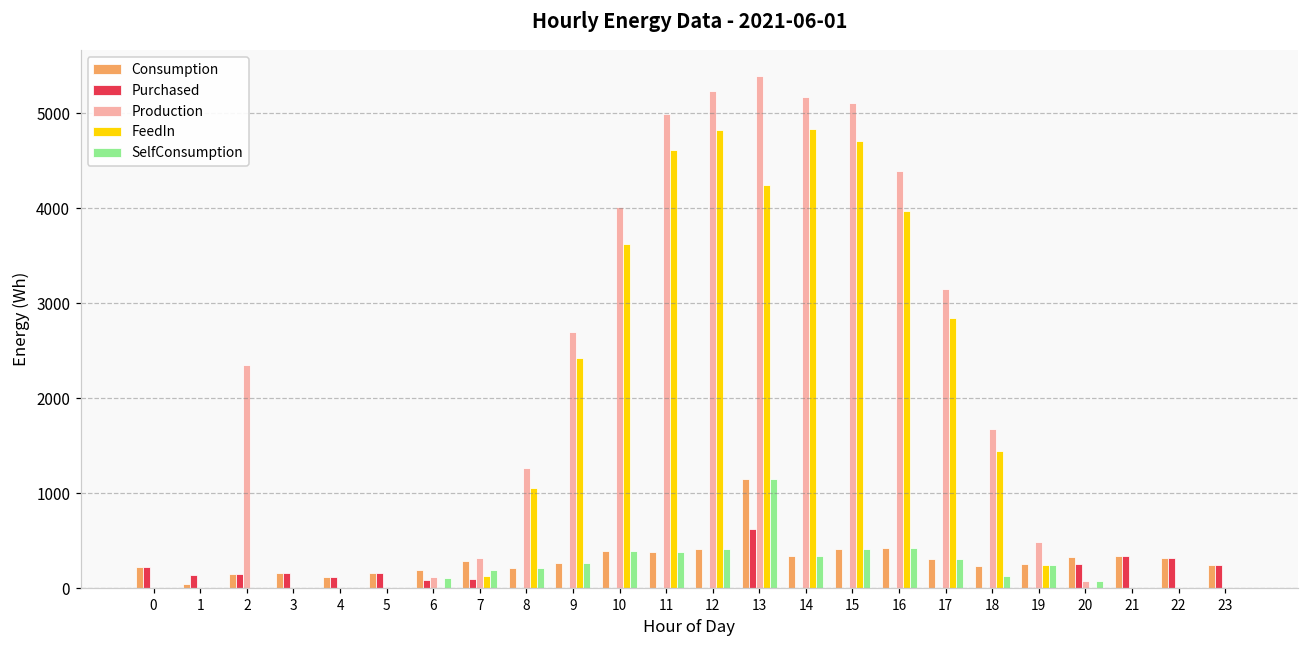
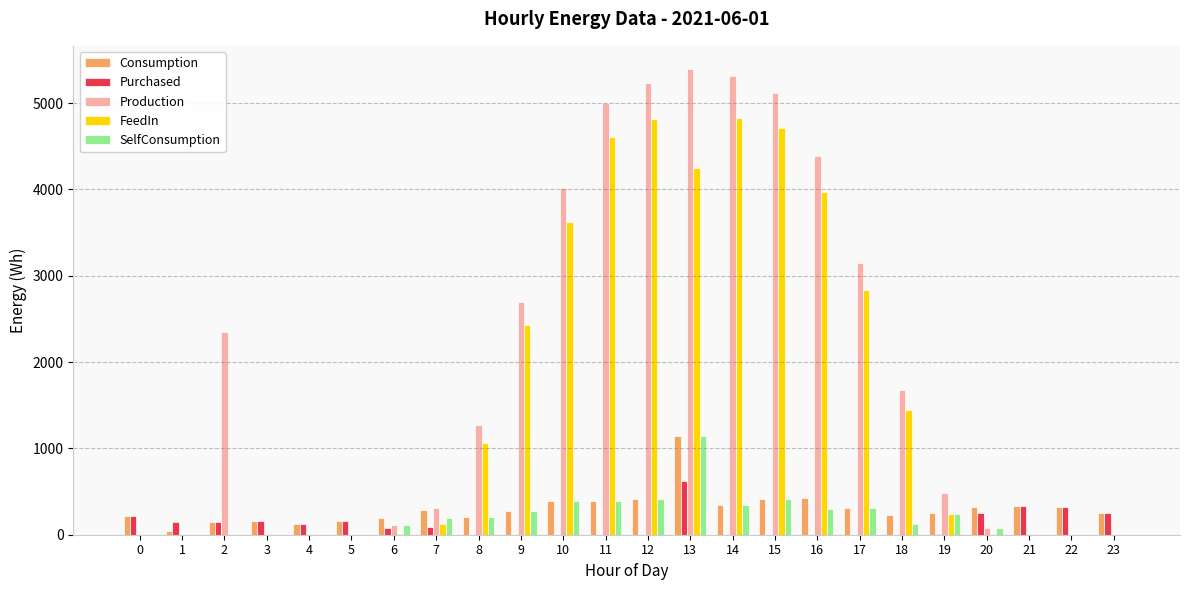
Production, 14: 5200 -> 5300
SelfConsumption, 16: 400 -> 300
